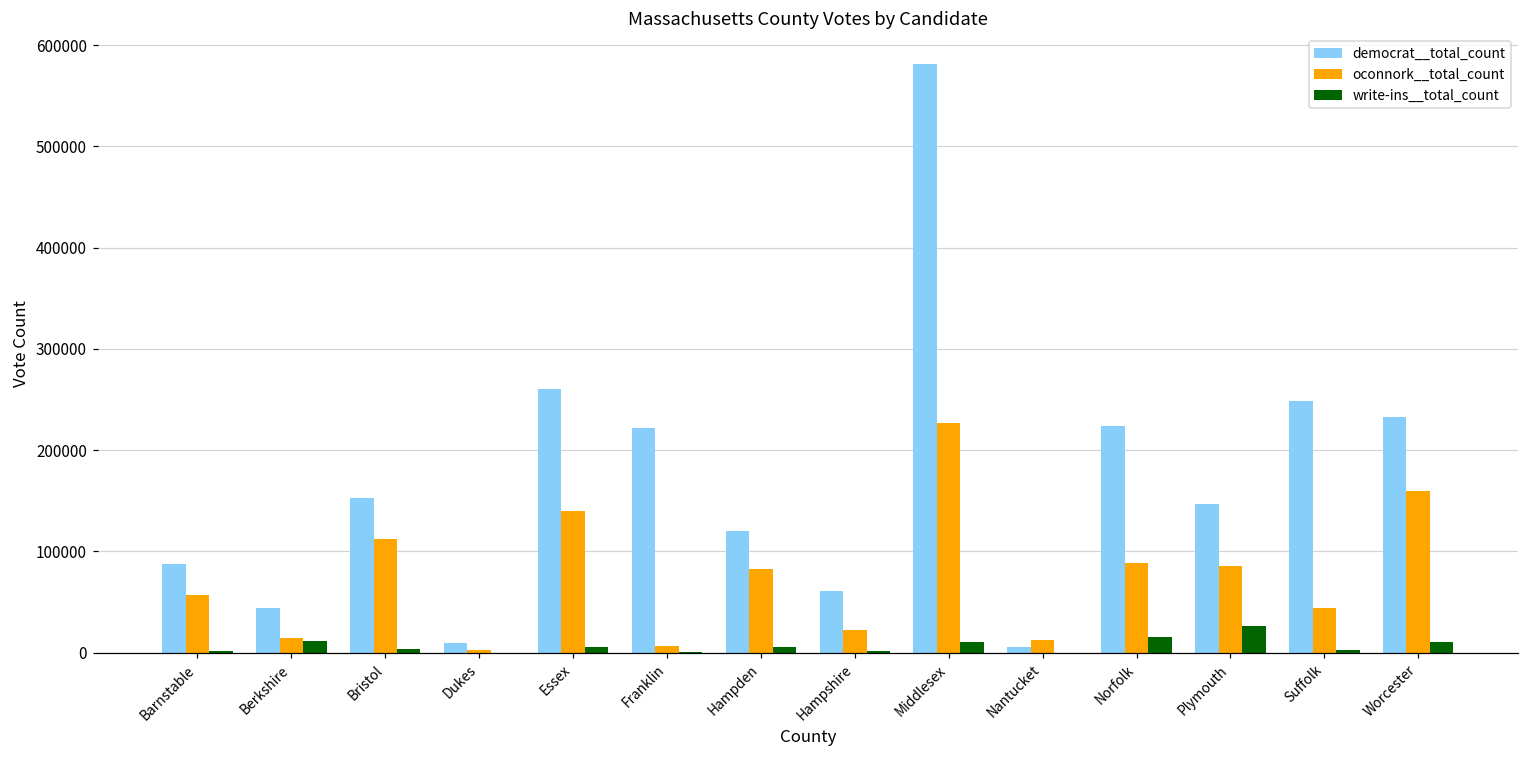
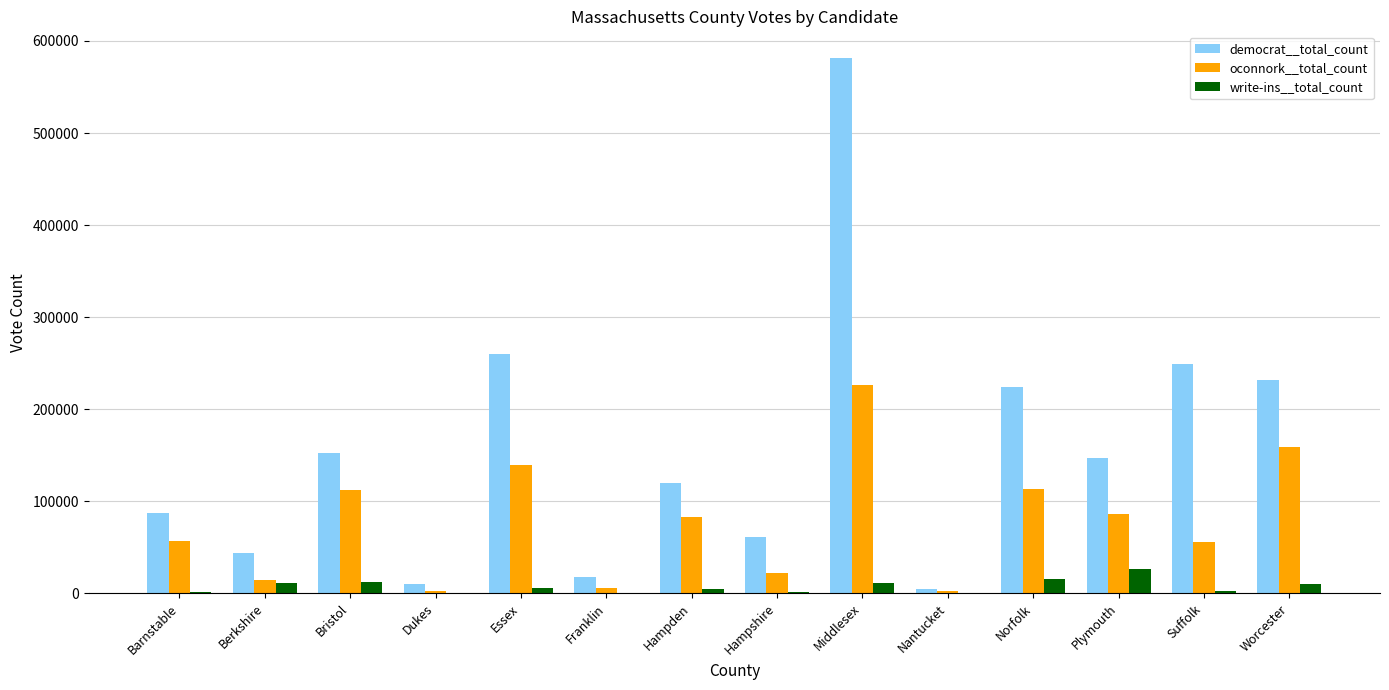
write-ins__total_count, Bristol: 0 -> 10000
democrat__total_count, Franklin: 220000 -> 20000
oconnork__total_count, Nantucket: 10000 -> 0
oconnork__total_count, Norfolk: 90000 -> 110000
oconnork__total_count, Suffolk: 40000 -> 60000
